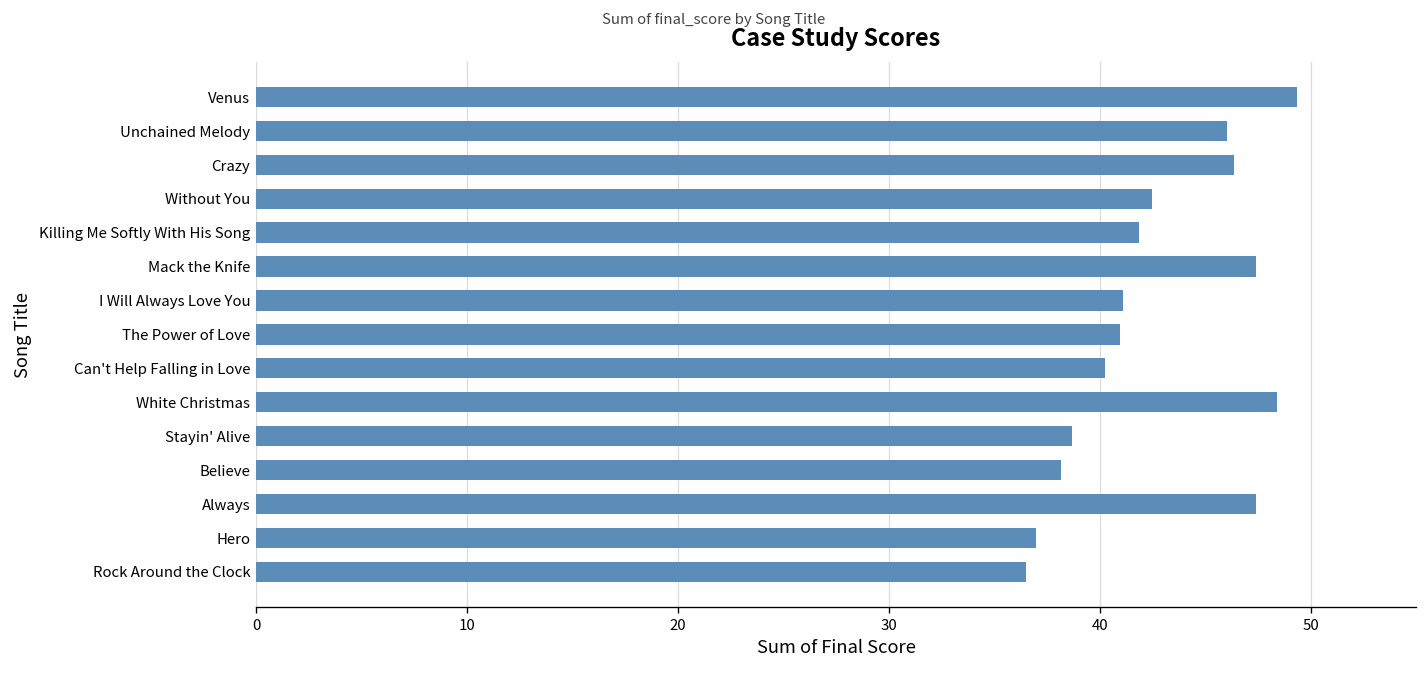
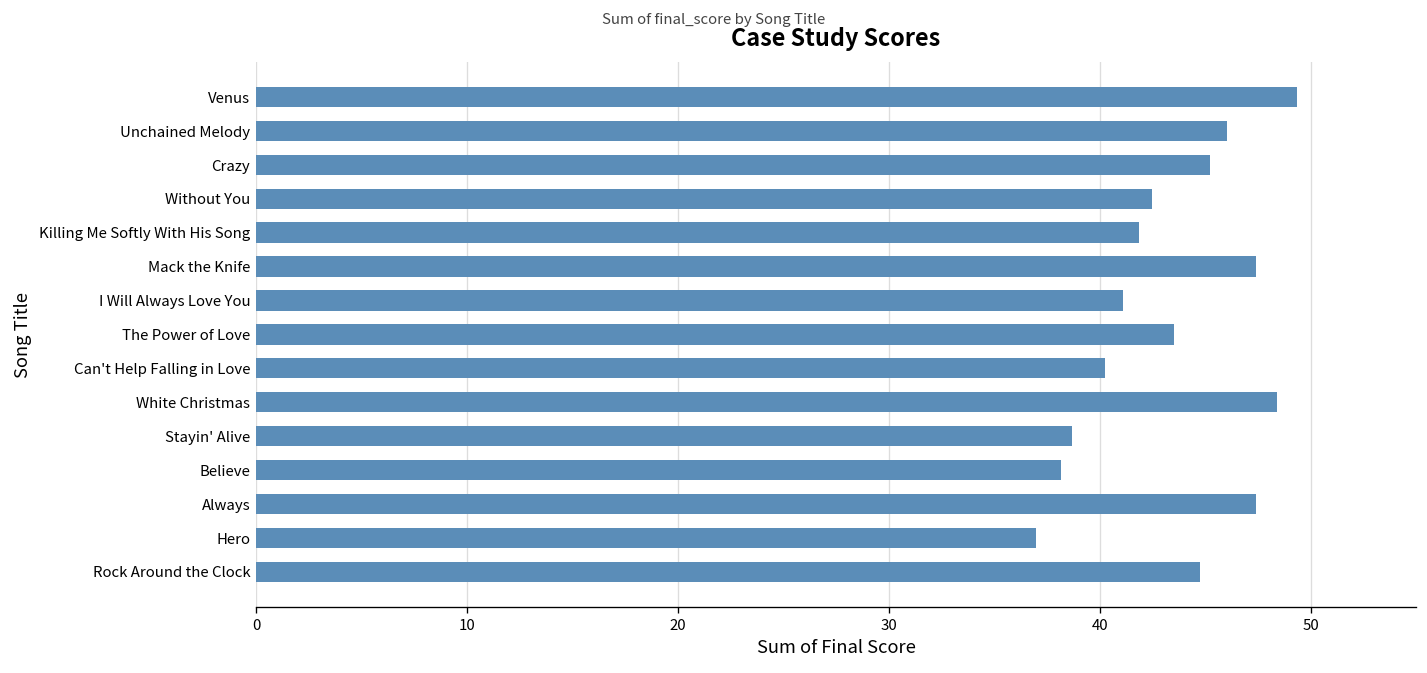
Crazy: 46.4 -> 45.2
The Power of Love: 41.0 -> 43.5
Rock Around the Clock: 36.5 -> 44.8
